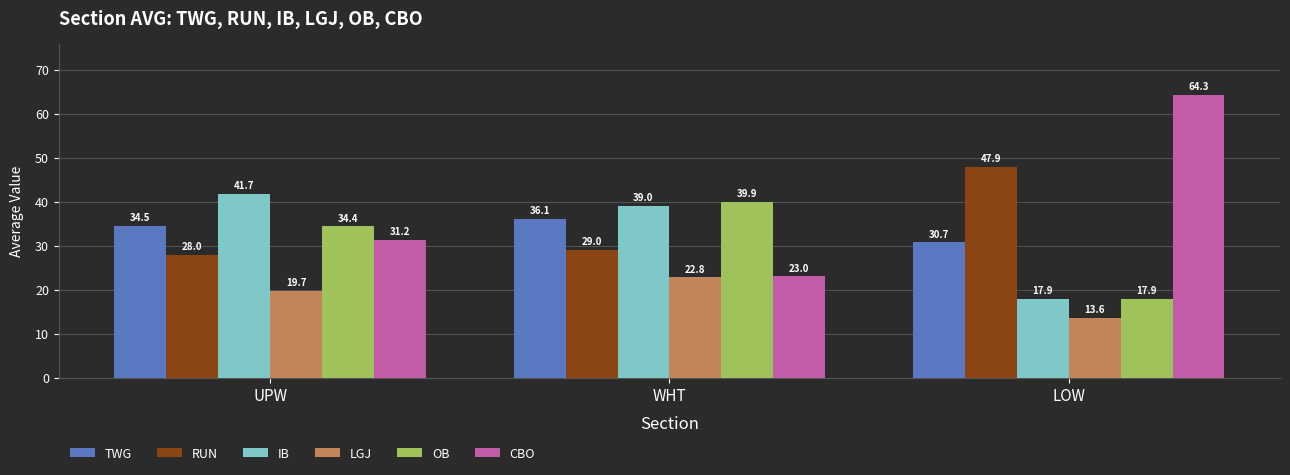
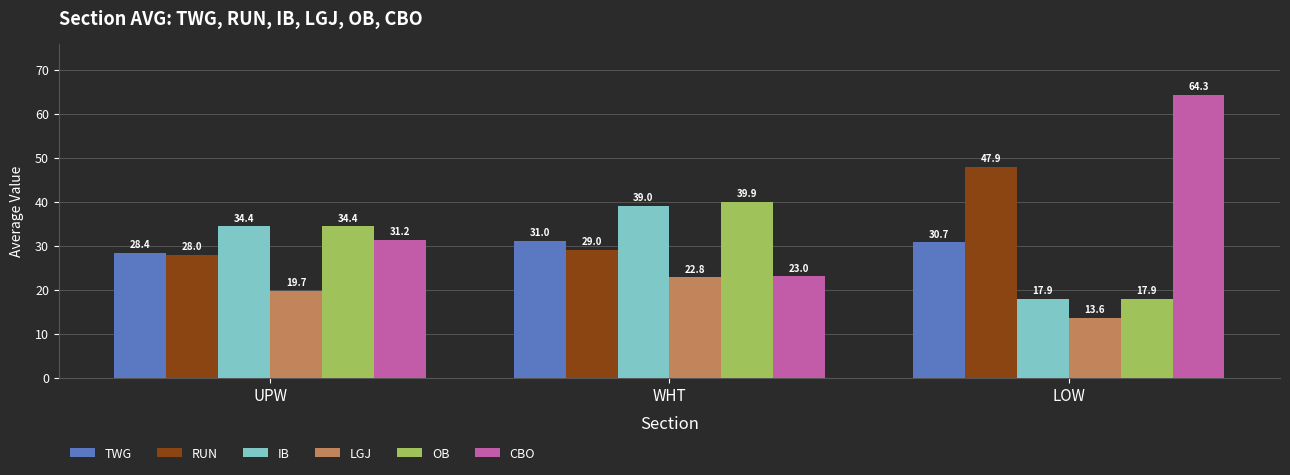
TWG, UPW: 34.5 -> 28.4
IB, UPW: 41.7 -> 34.4
TWG, WHT: 36.1 -> 31.0
